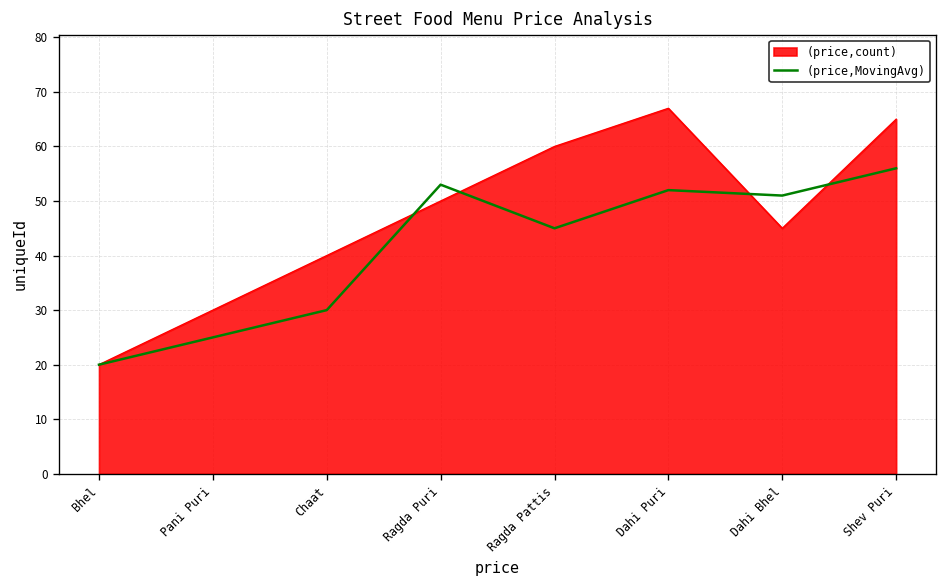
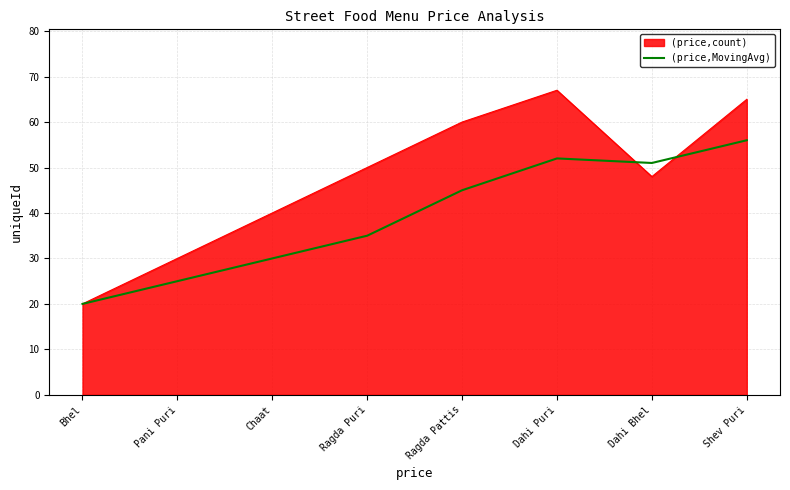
(price,MovingAvg), Ragda Puri: 53 -> 35
(price,count), Dahi Bhel: 45 -> 48
